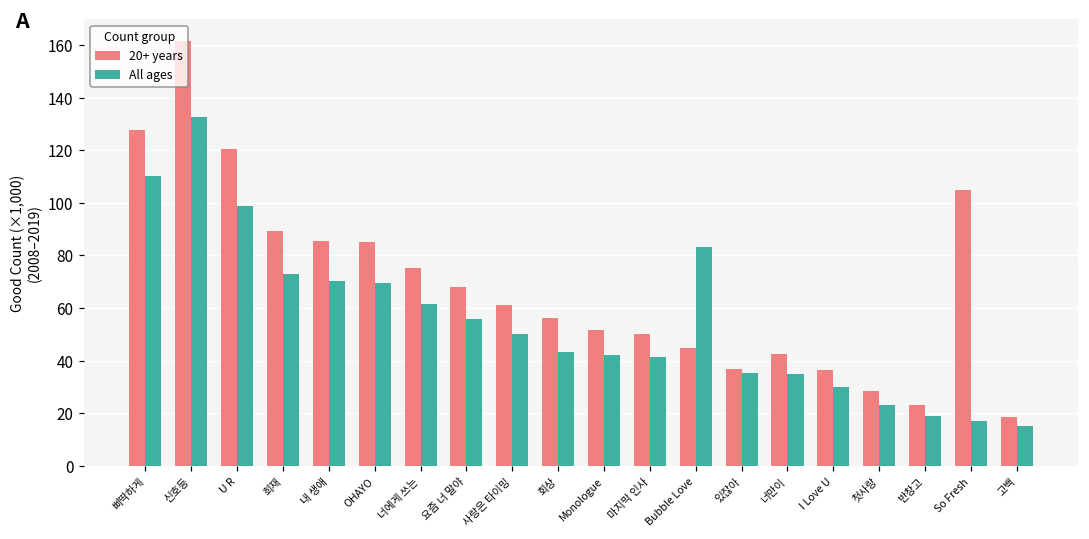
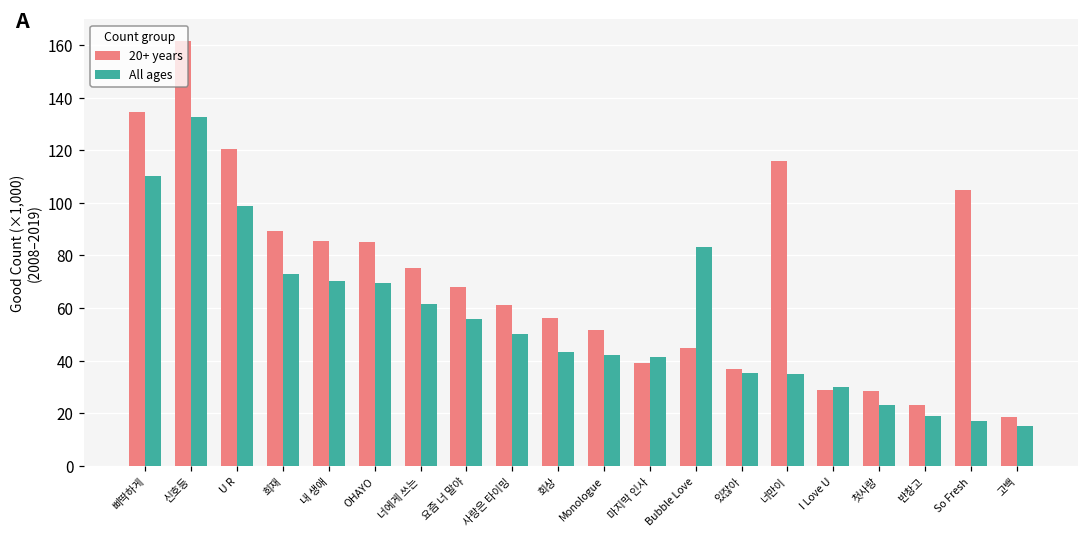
20+ years, 삐딱하게: 128 -> 135
20+ years, 마지막 인사: 50 -> 39
20+ years, 너만이: 43 -> 116
20+ years, I Love U: 36 -> 29
